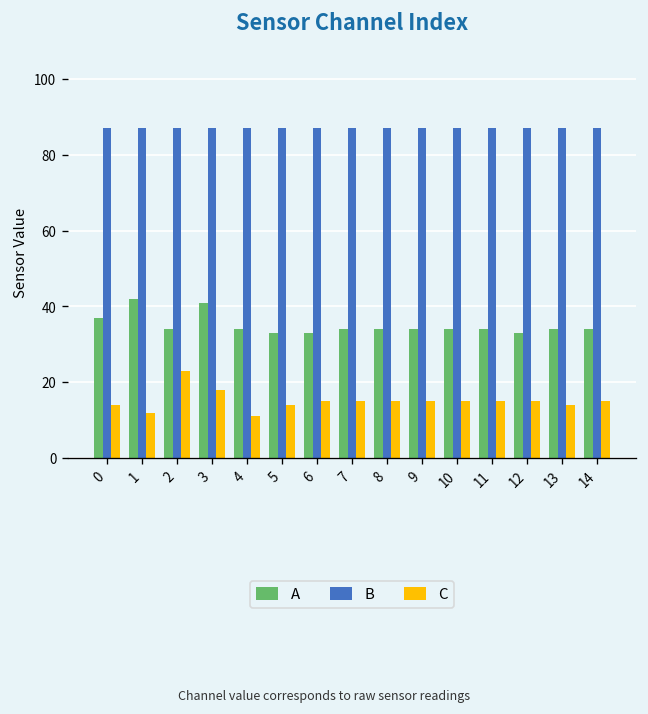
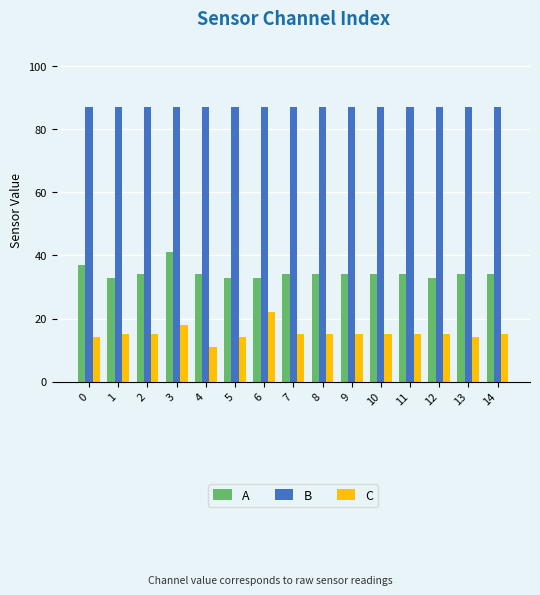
A, 1: 42 -> 33
C, 1: 12 -> 15
C, 2: 23 -> 15
C, 6: 15 -> 22
